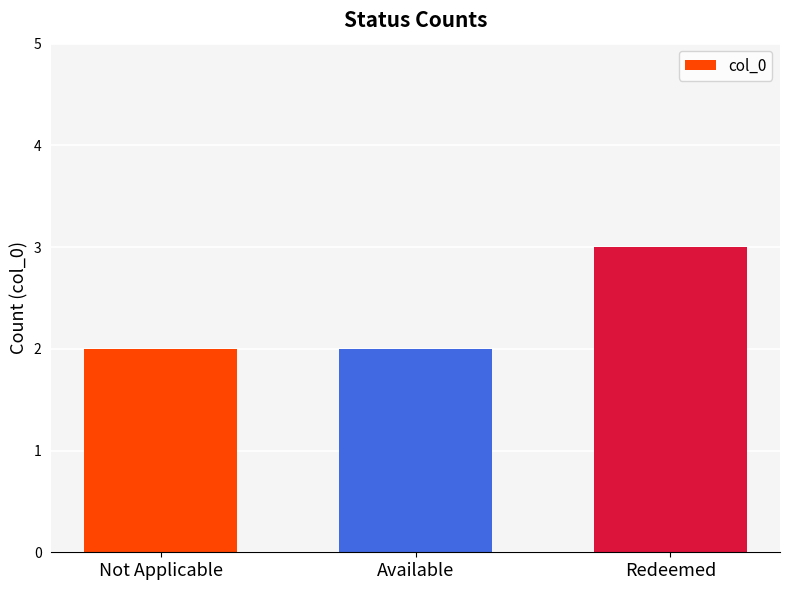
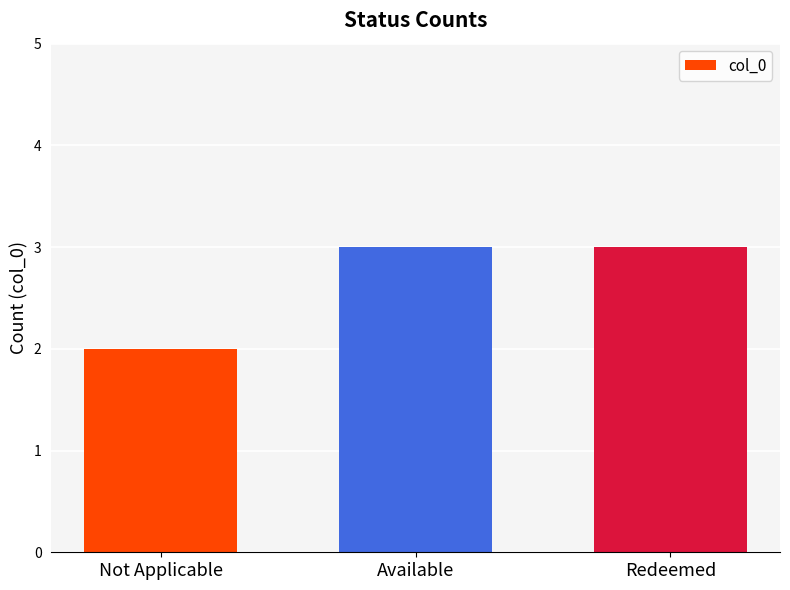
Available: 2 -> 3
